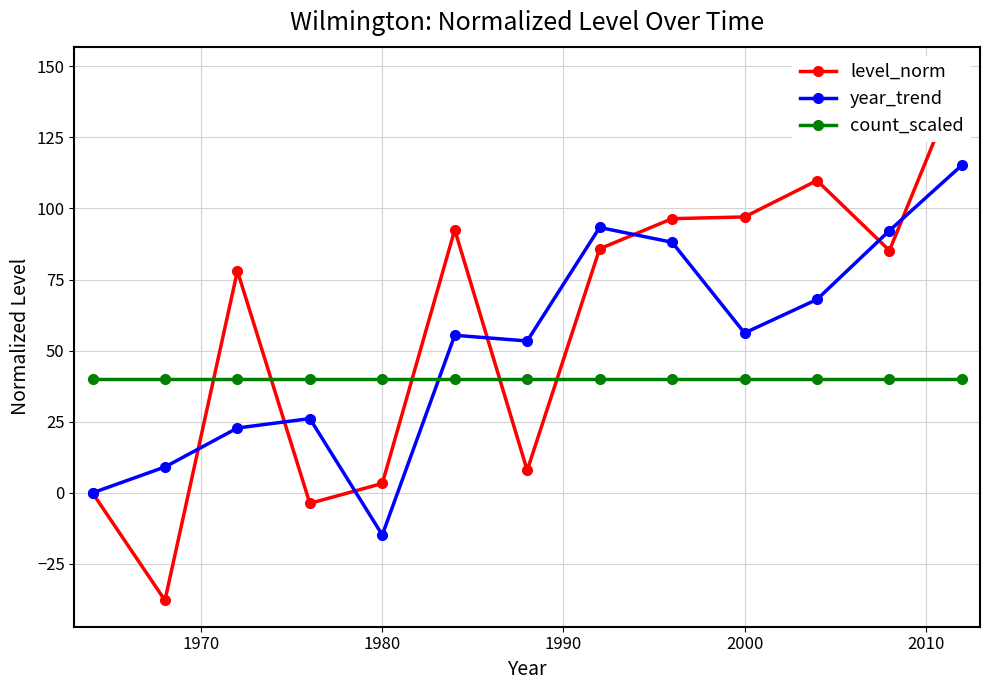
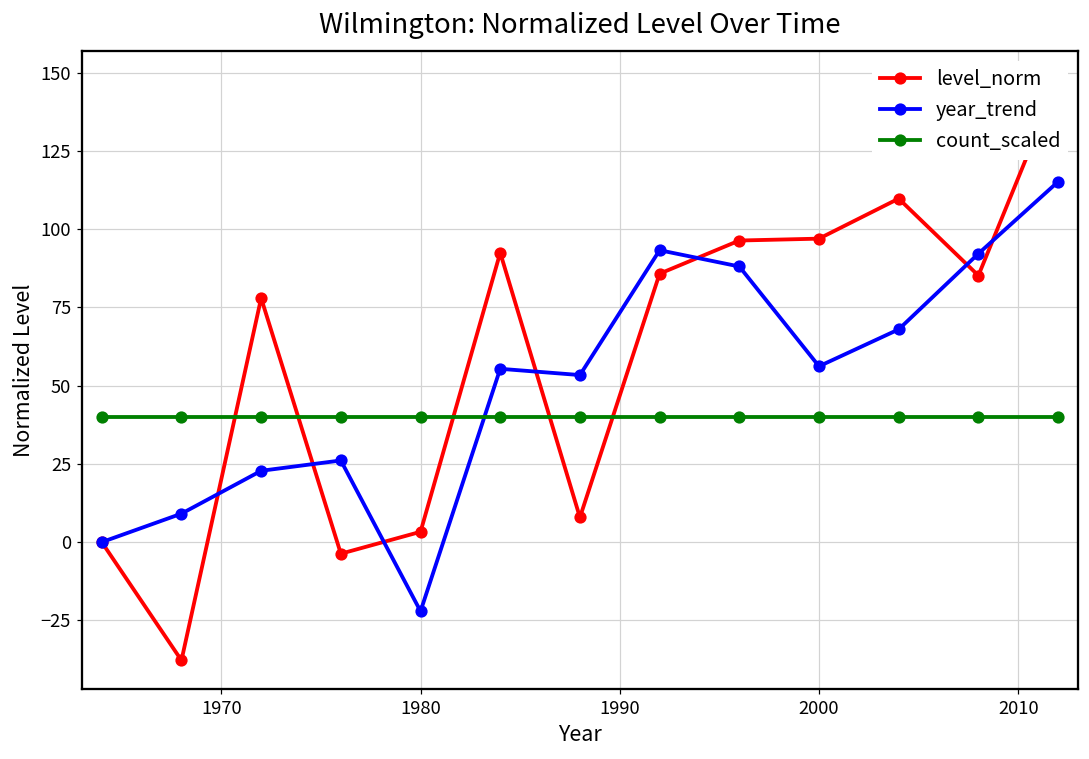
year_trend, 1980: -15 -> -22
